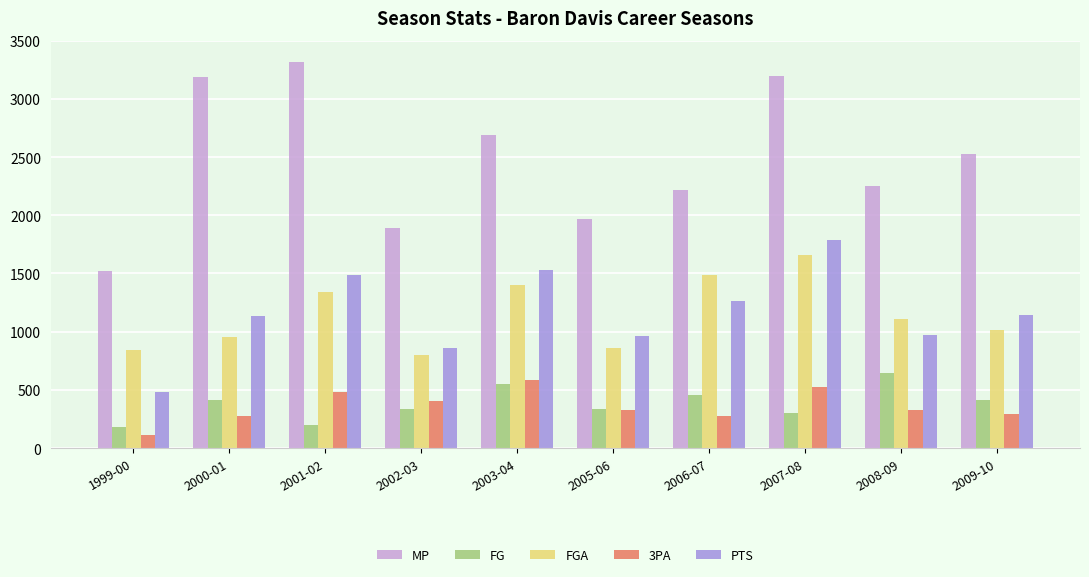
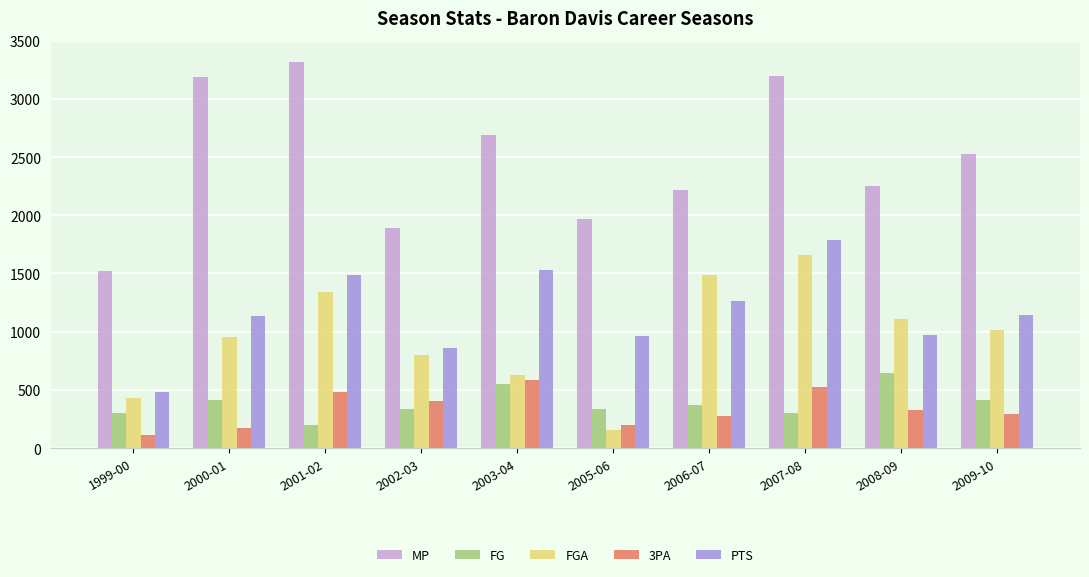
FG, 1999-00: 180 -> 300
FGA, 1999-00: 850 -> 430
3PA, 2000-01: 270 -> 170
FGA, 2003-04: 1400 -> 630
FGA, 2005-06: 860 -> 150
3PA, 2005-06: 320 -> 200
FG, 2006-07: 450 -> 370
